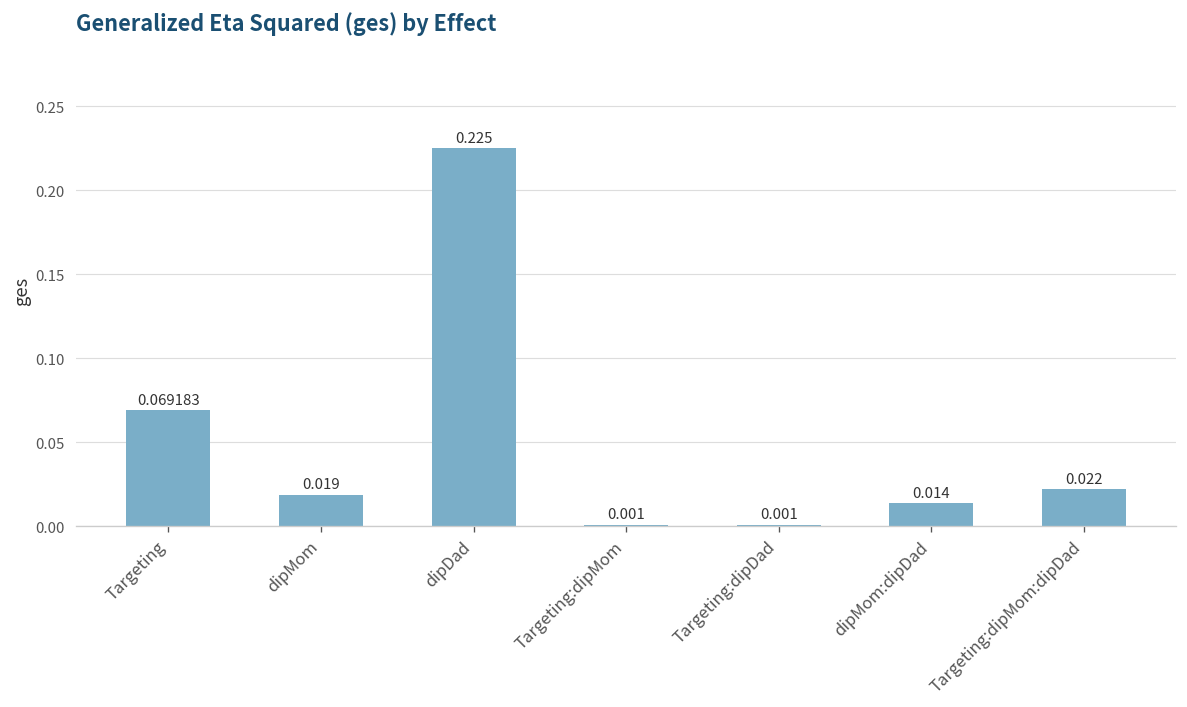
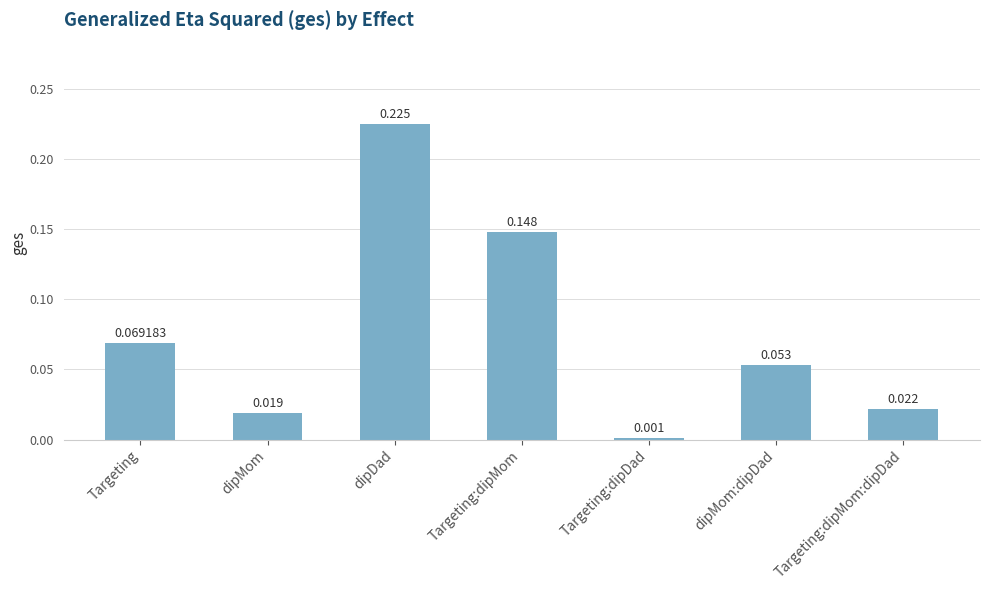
Targeting:dipMom: 0.001 -> 0.148
dipMom:dipDad: 0.014 -> 0.053
